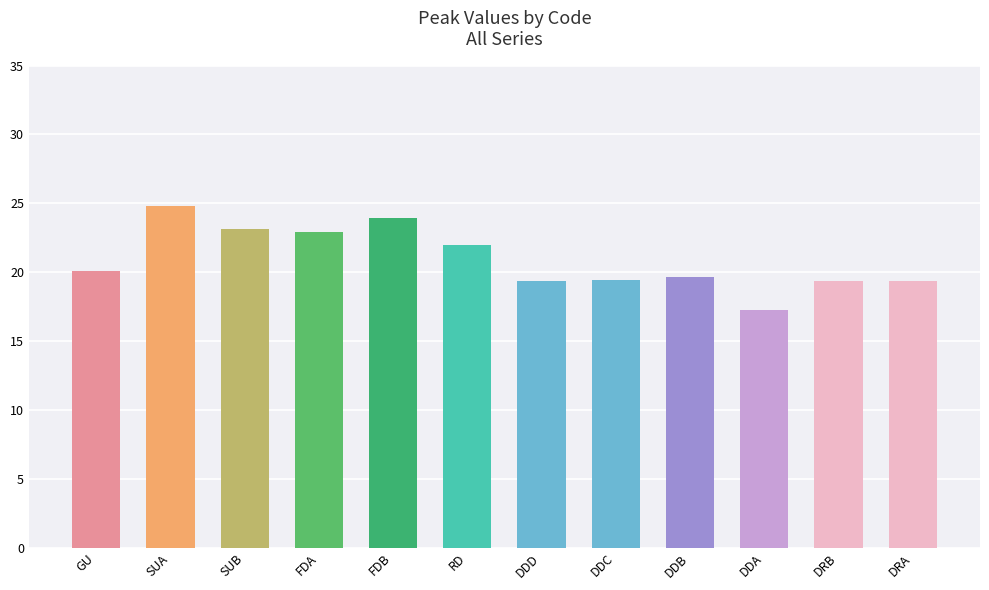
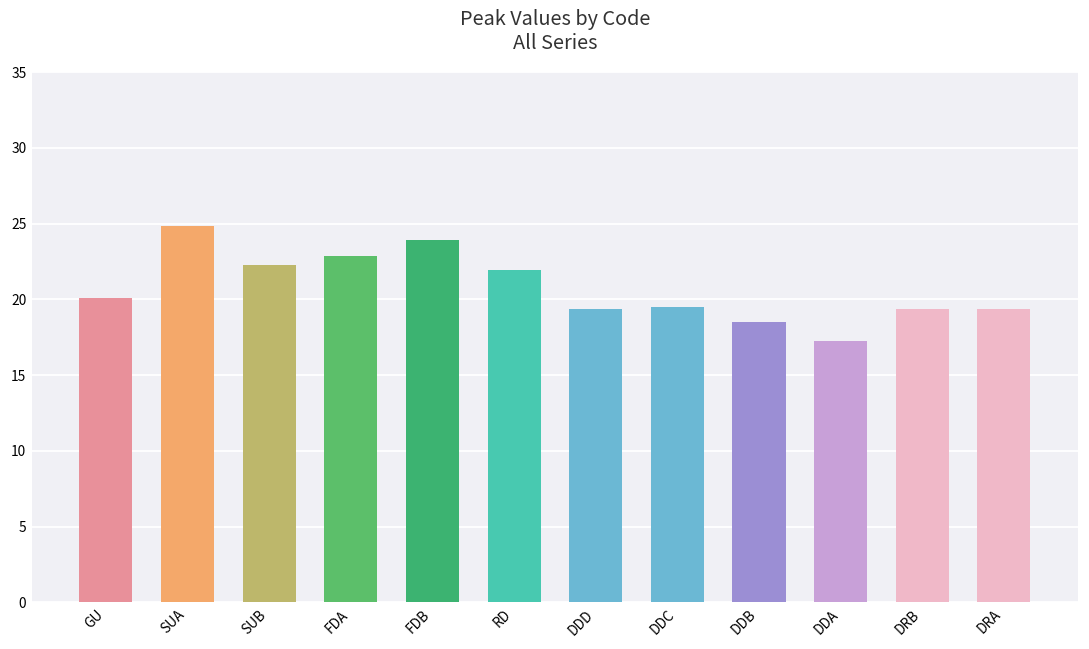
SUB: 23.1 -> 22.3
DDB: 19.7 -> 18.5
